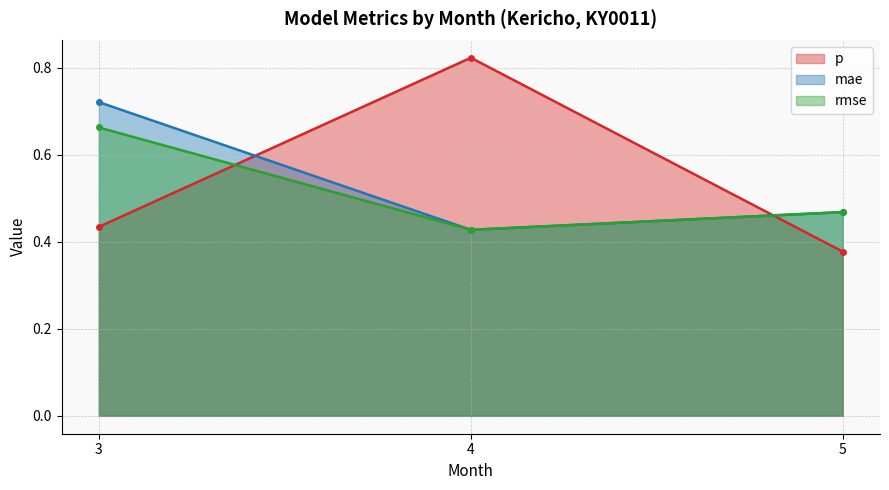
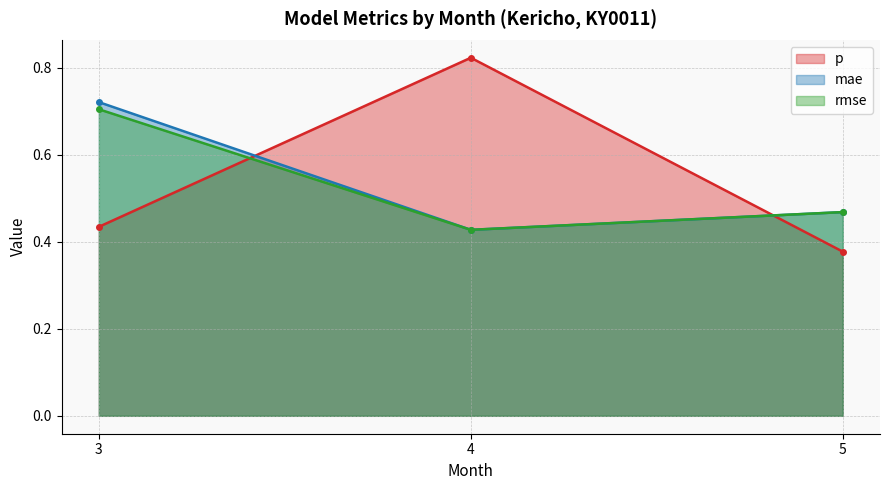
rmse, 3: 0.66 -> 0.70
